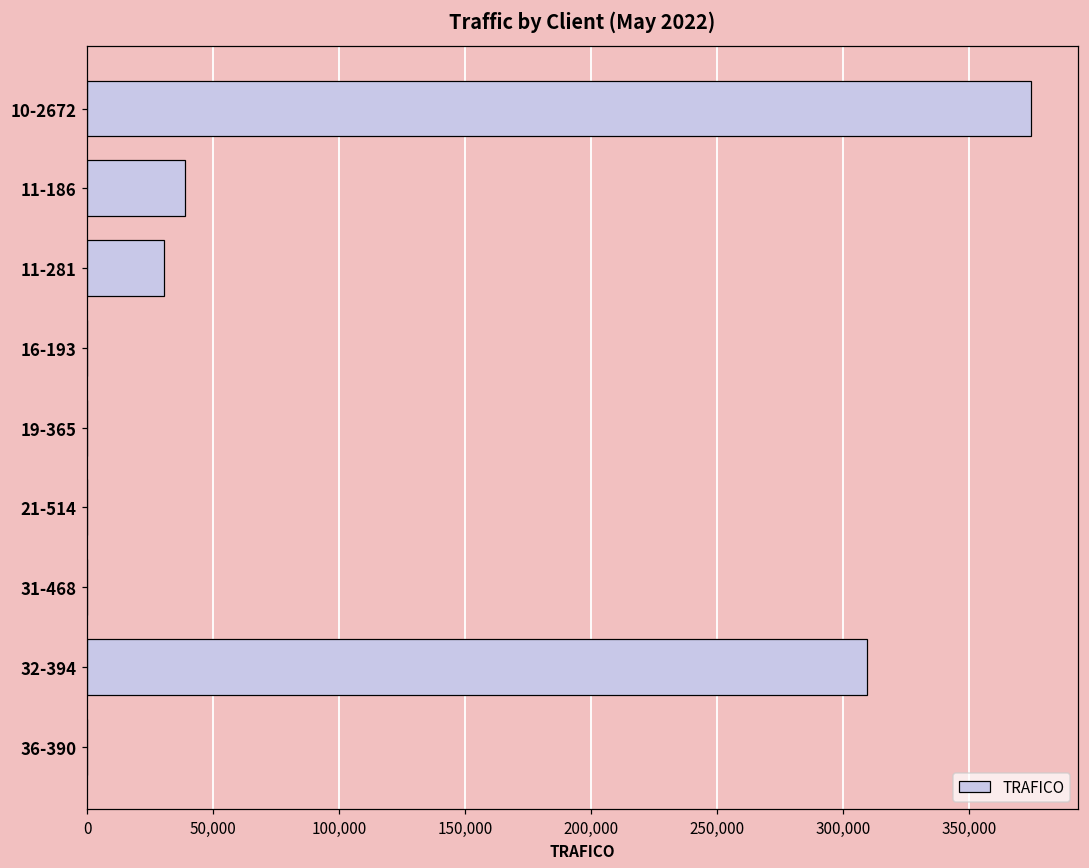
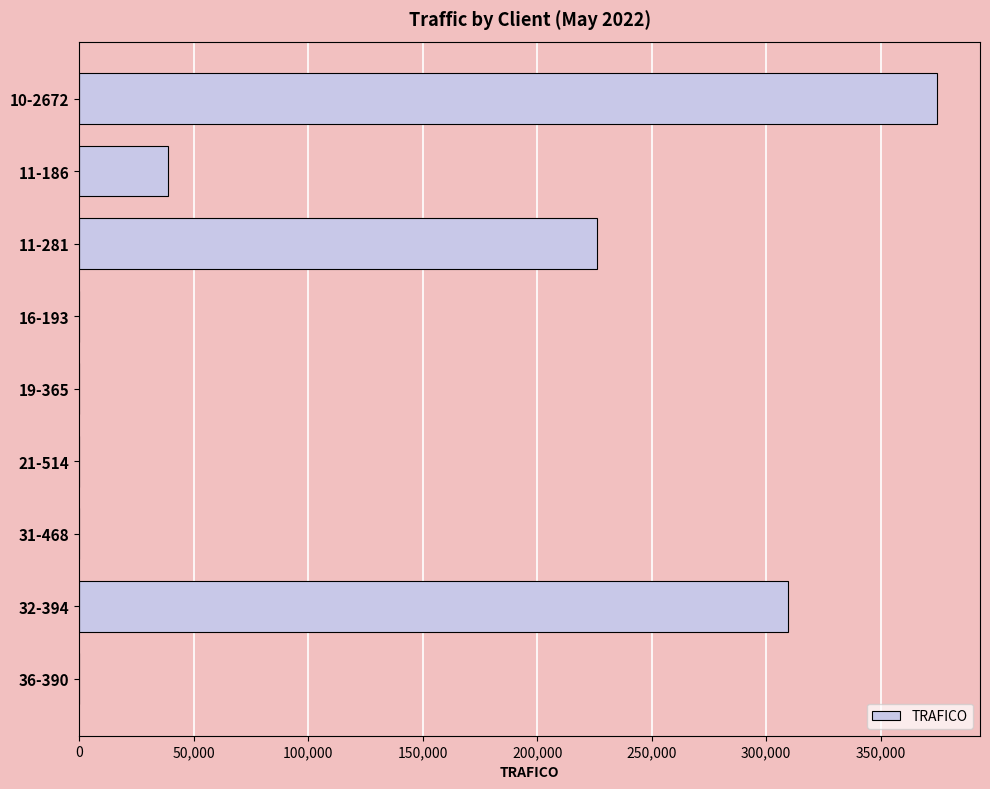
11-281: 30,000 -> 226,000
